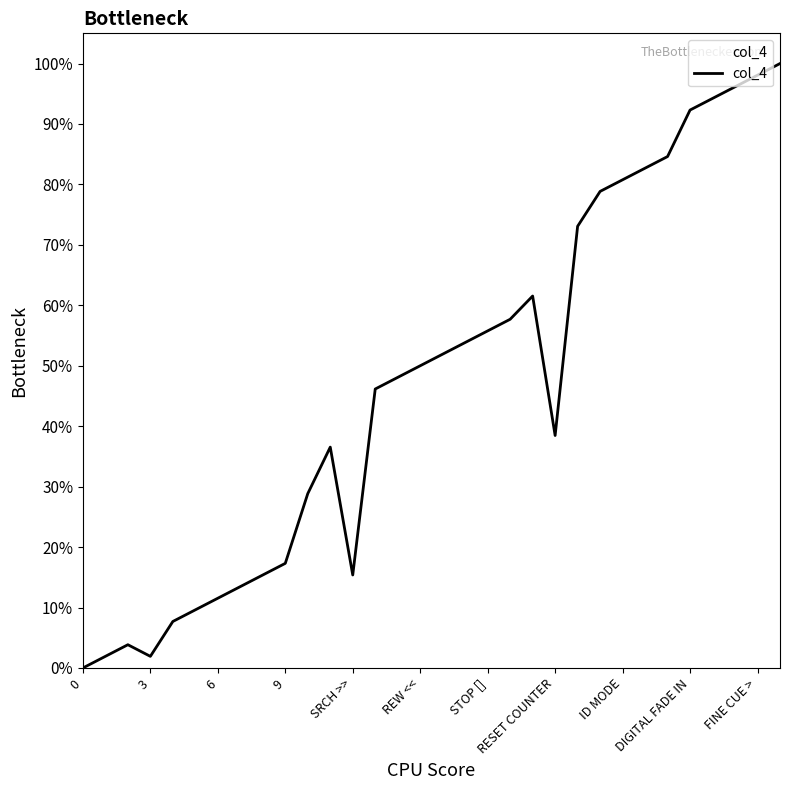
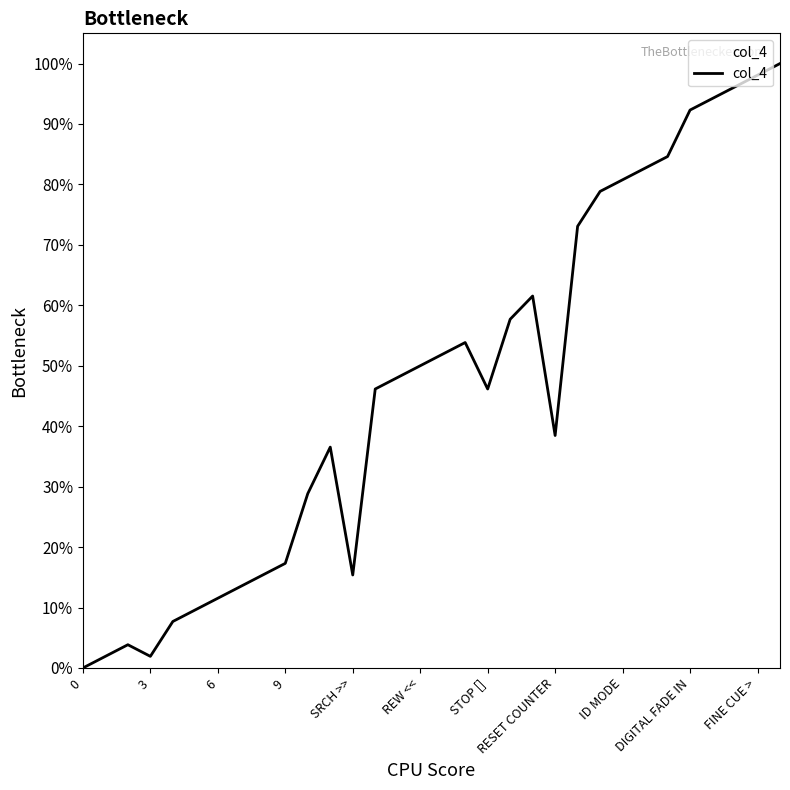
STOP []: 56% -> 46%
